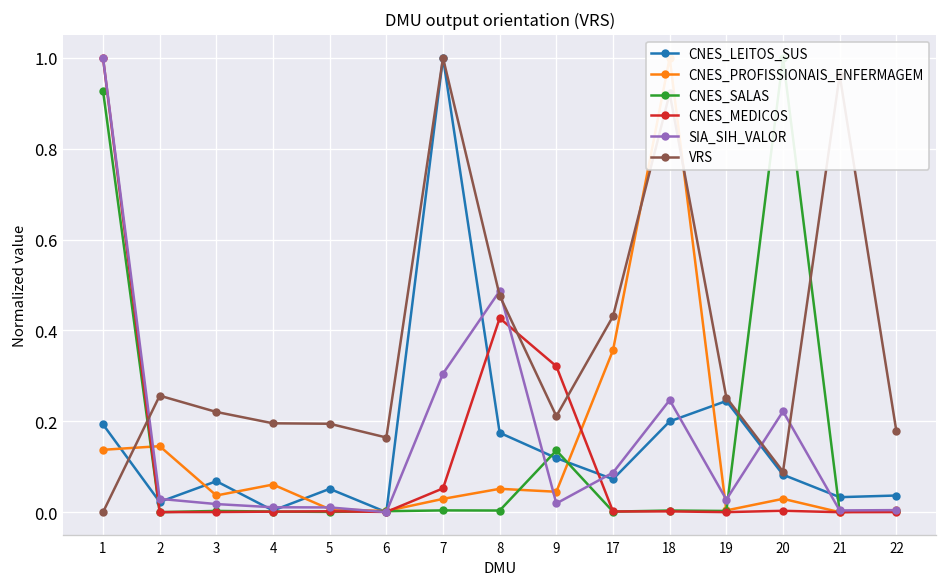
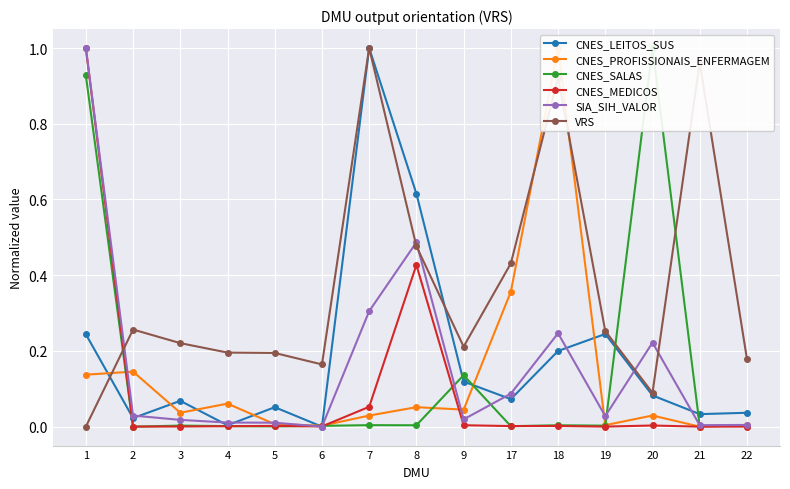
CNES_LEITOS_SUS, 1: 0.19 -> 0.24
CNES_LEITOS_SUS, 8: 0.17 -> 0.62
CNES_MEDICOS, 9: 0.32 -> 0.00
